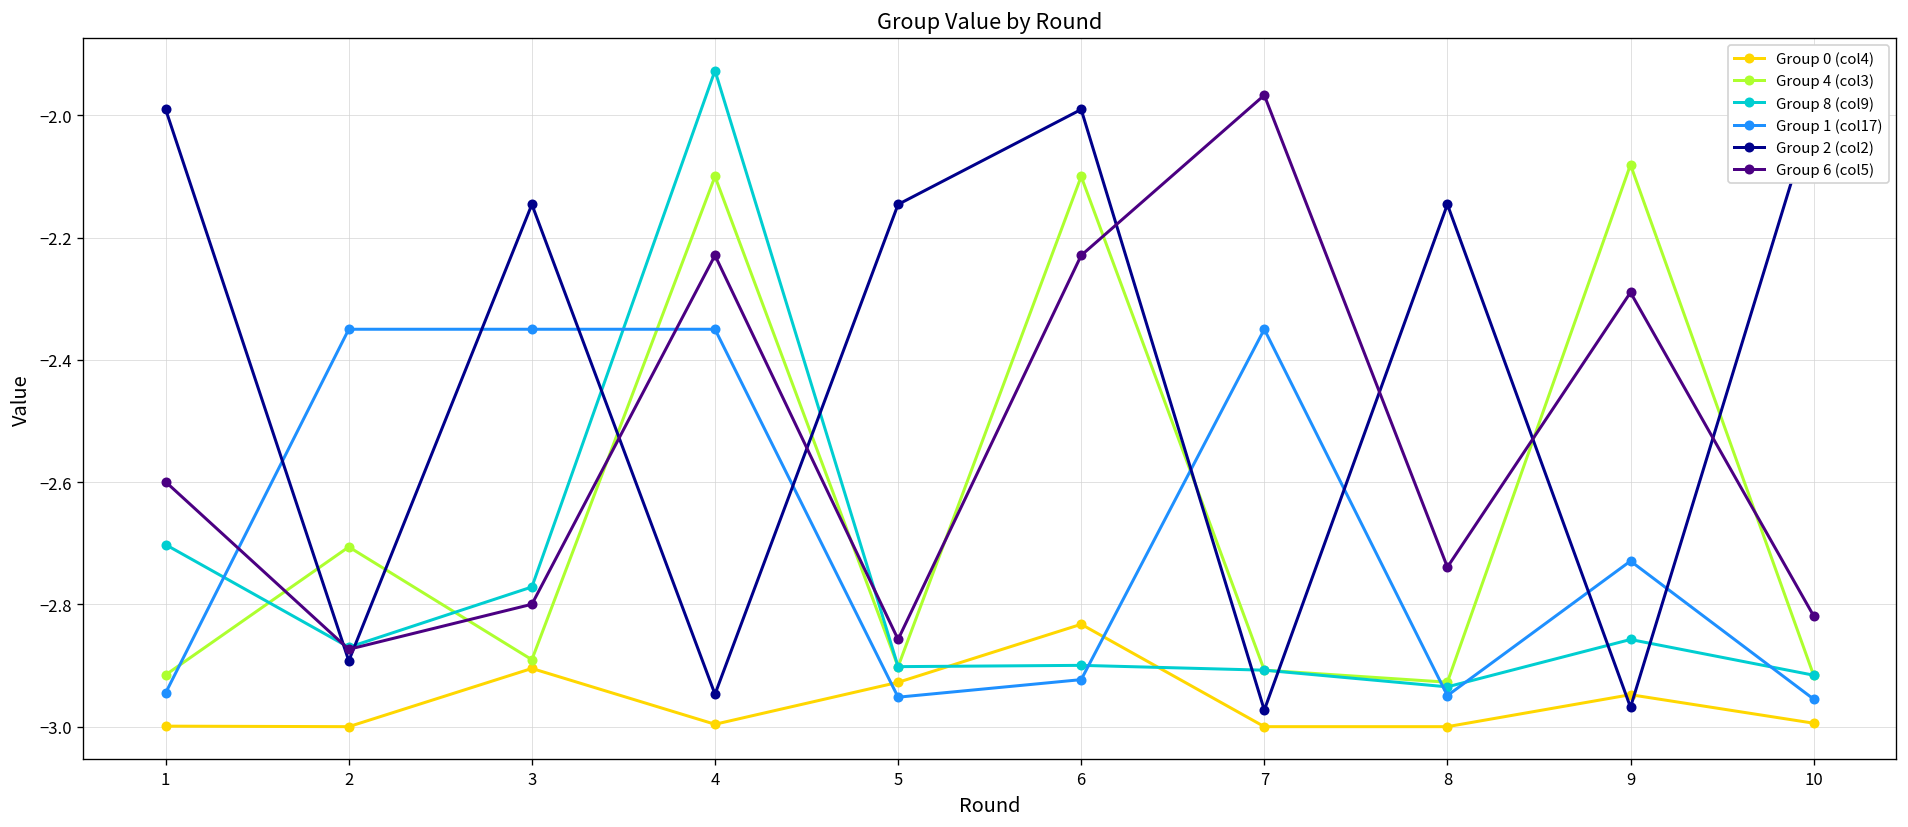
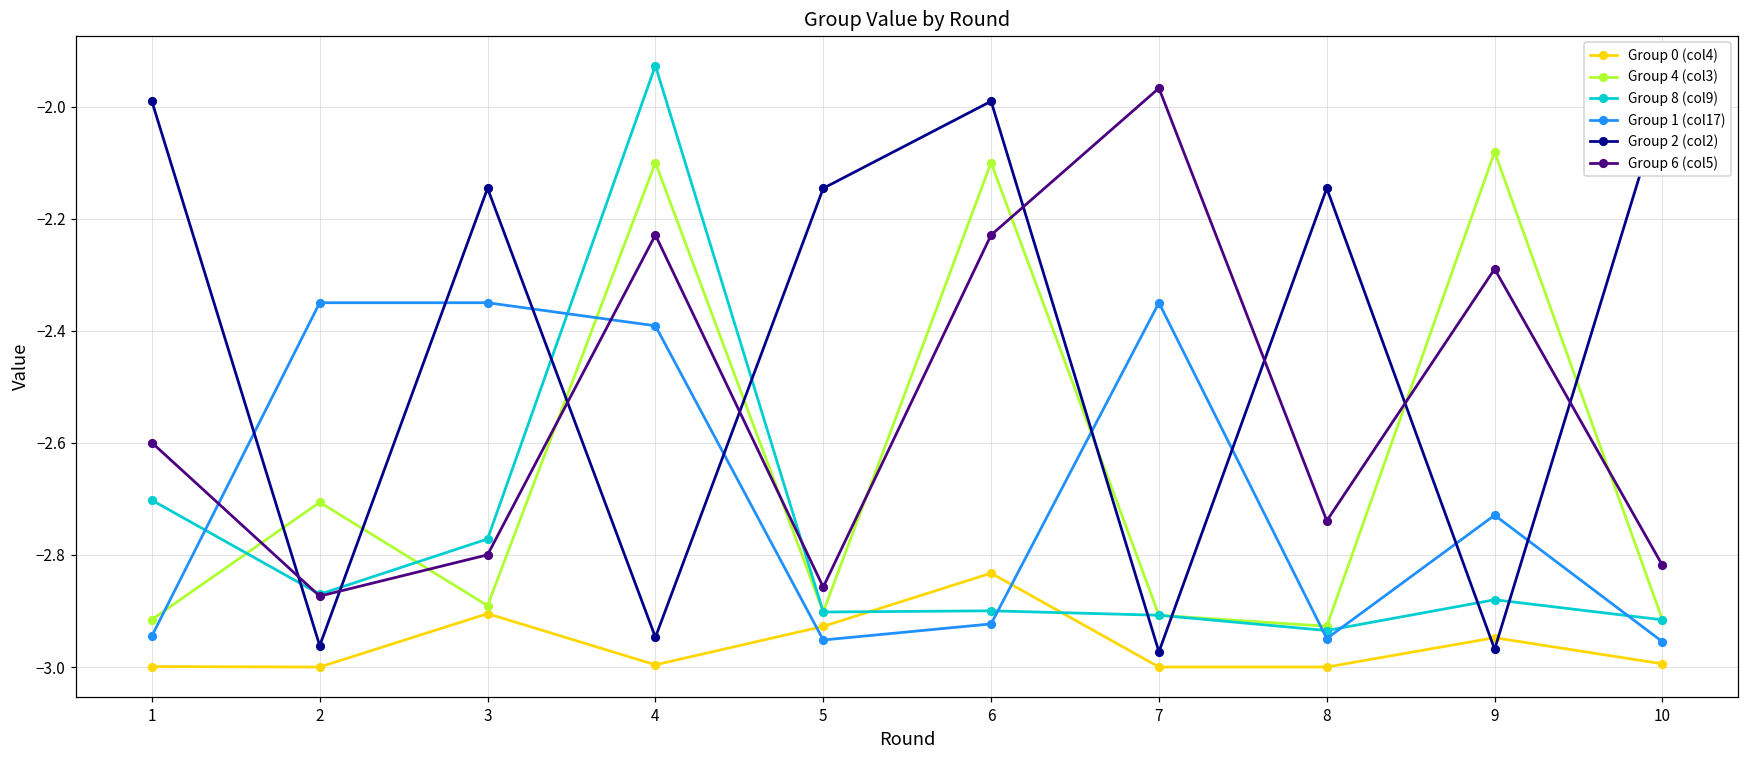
Group 2 (col2), 2: -2.89 -> -2.96
Group 1 (col17), 4: -2.35 -> -2.39
Group 8 (col9), 9: -2.86 -> -2.88
